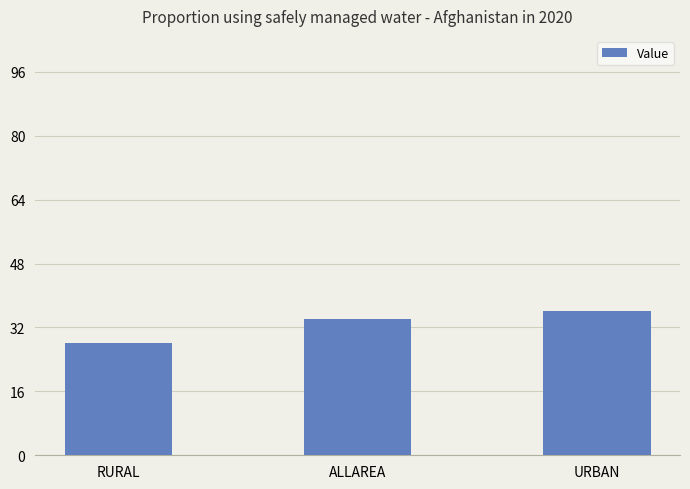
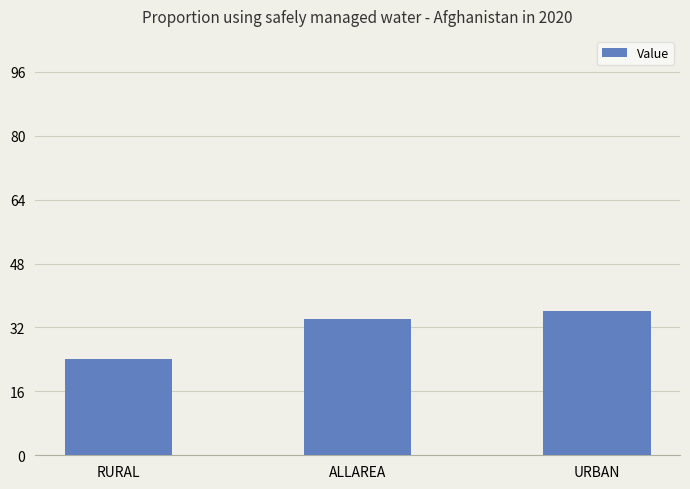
RURAL: 28 -> 24
